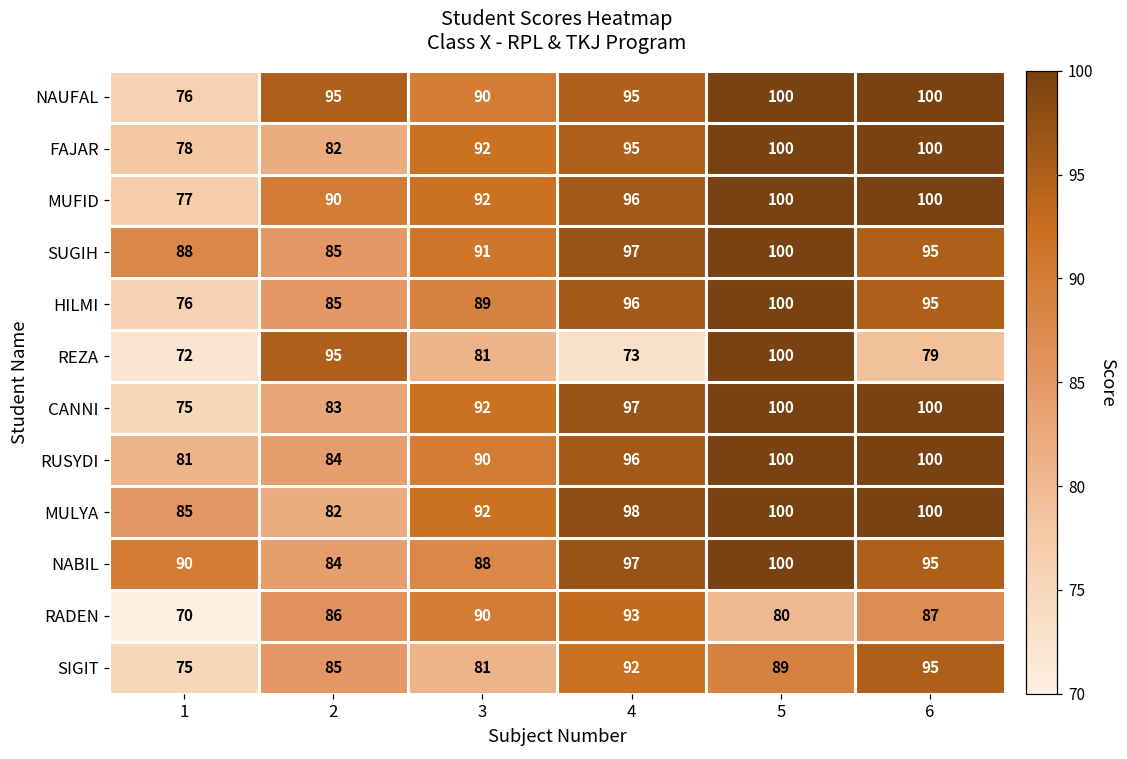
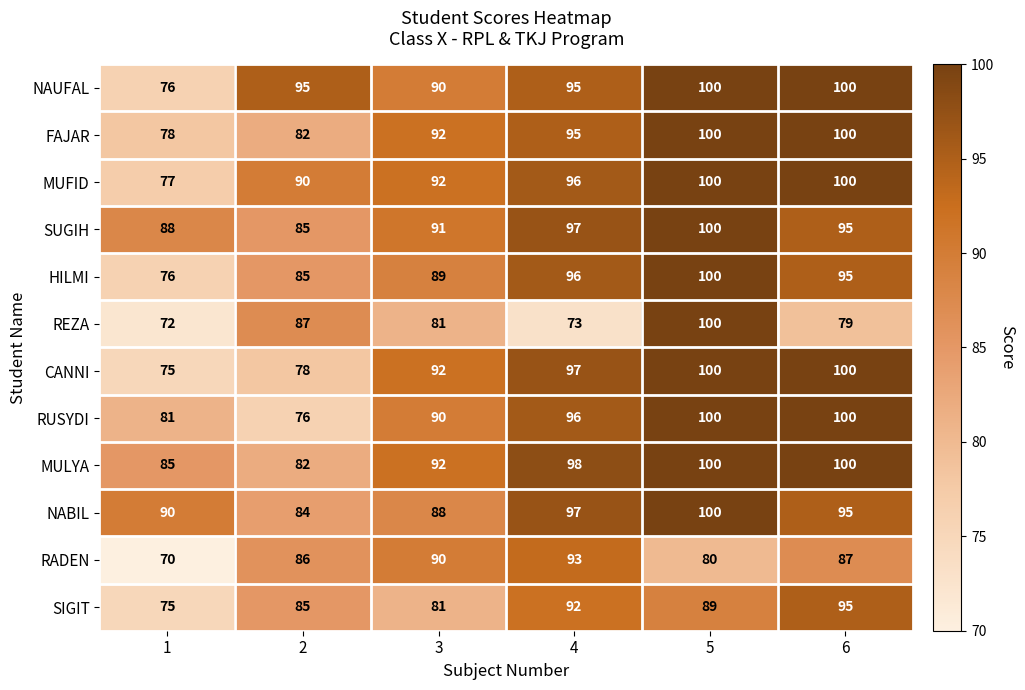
REZA, 2: 95 -> 87
CANNI, 2: 83 -> 78
RUSYDI, 2: 84 -> 76
